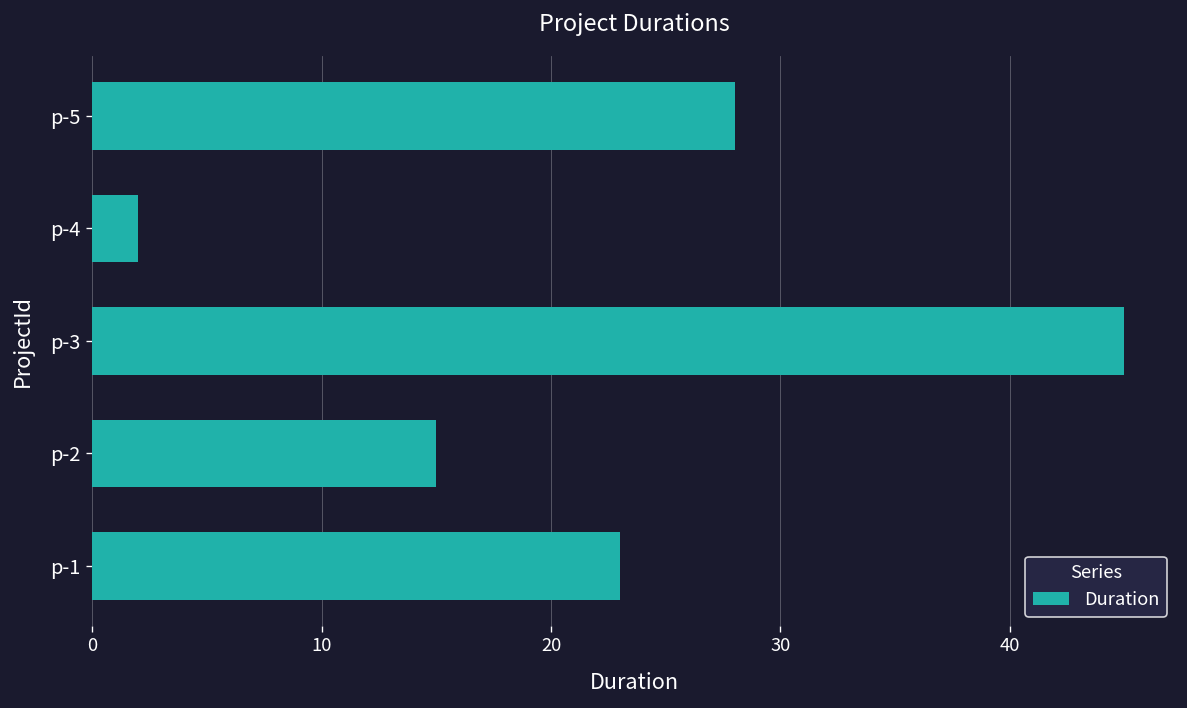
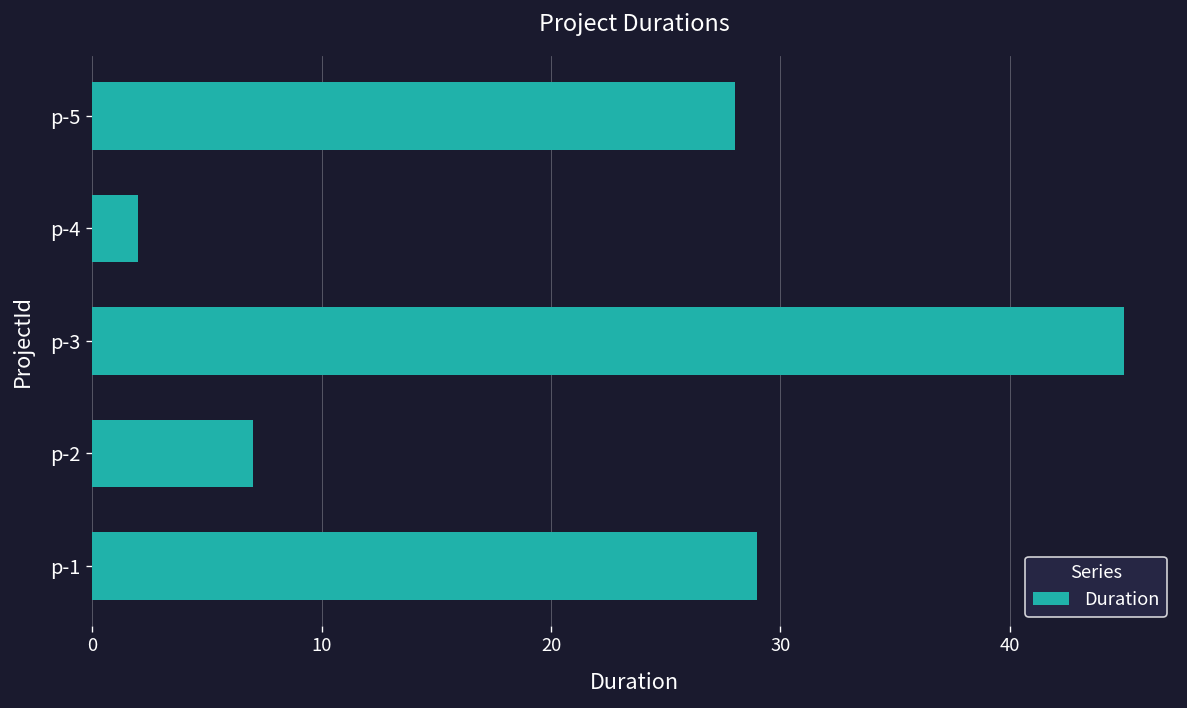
p-2: 15 -> 7
p-1: 23 -> 29
